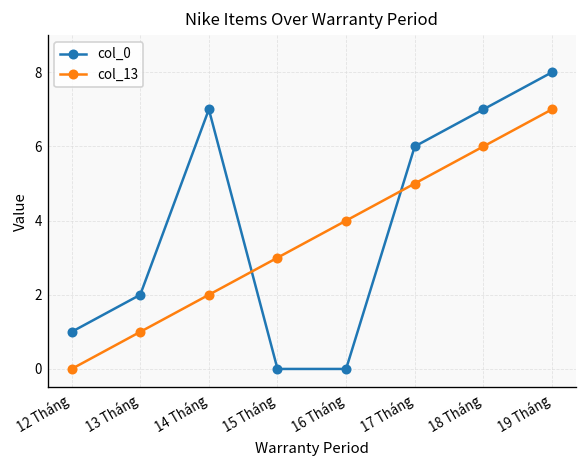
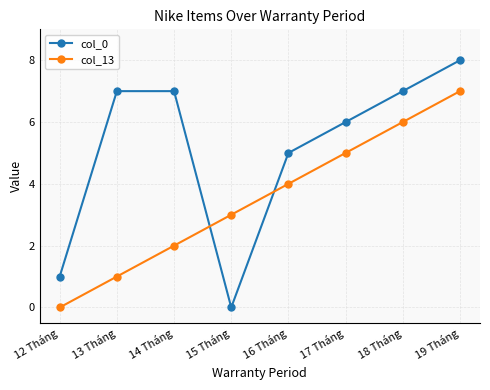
col_0, 13 Tháng: 2 -> 7
col_0, 16 Tháng: 0 -> 5
